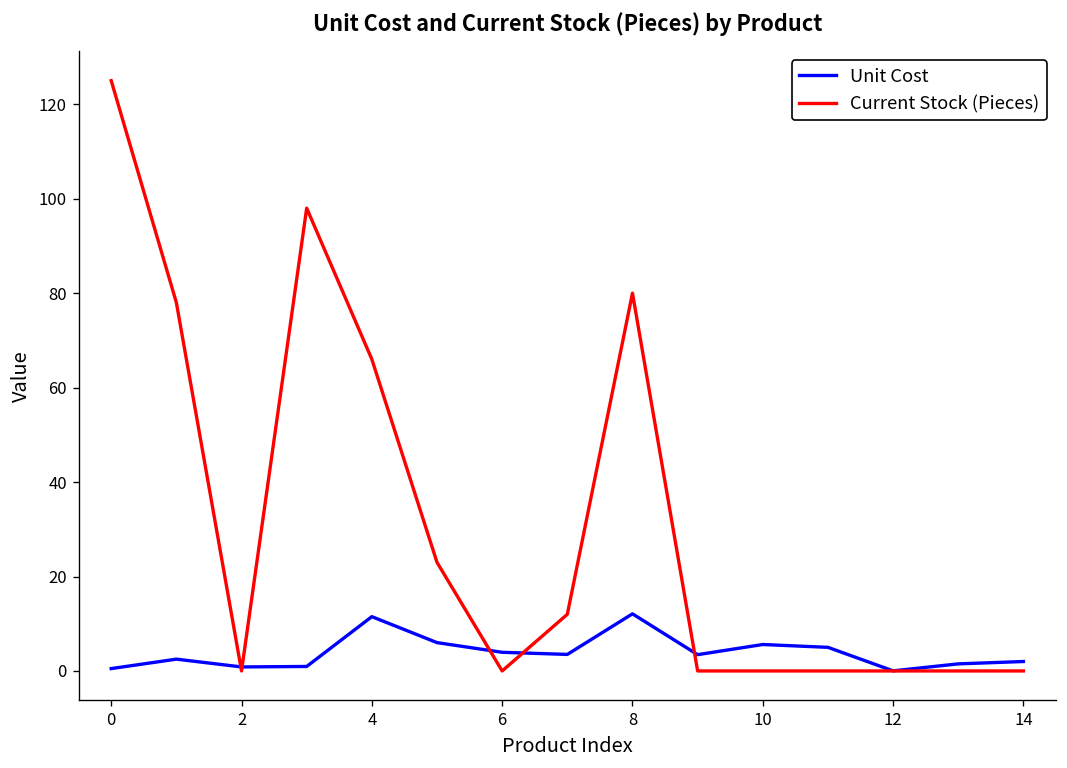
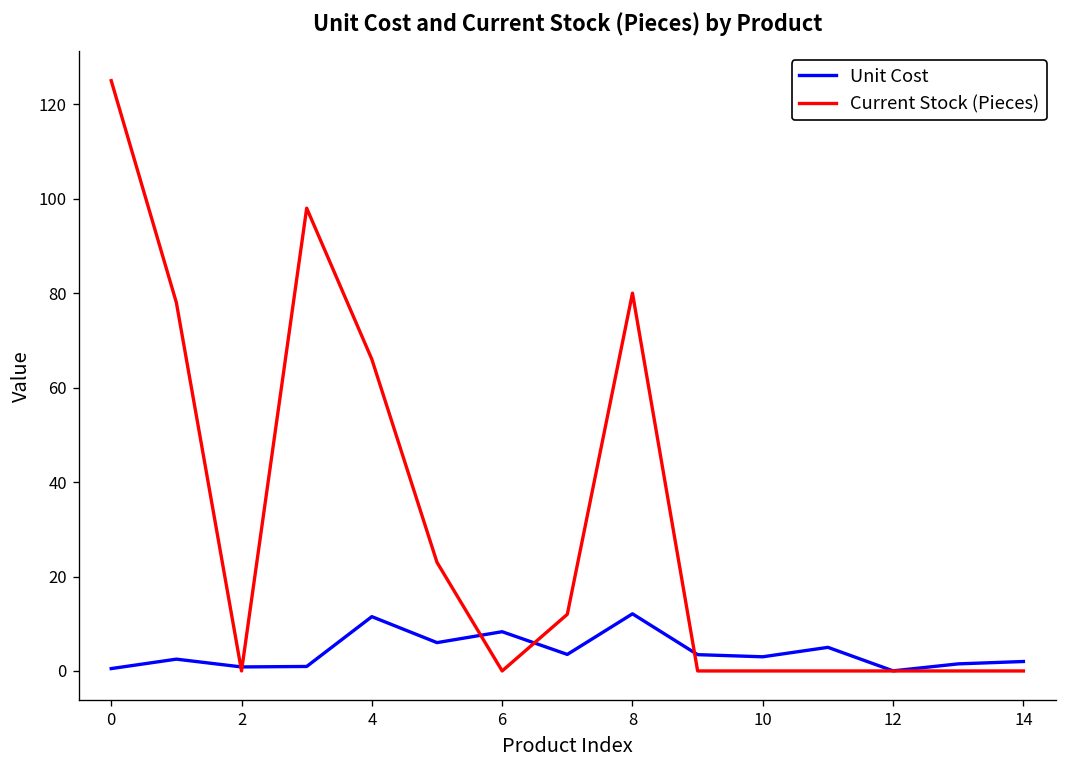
Unit Cost, 6: 4 -> 8
Unit Cost, 10: 6 -> 3
